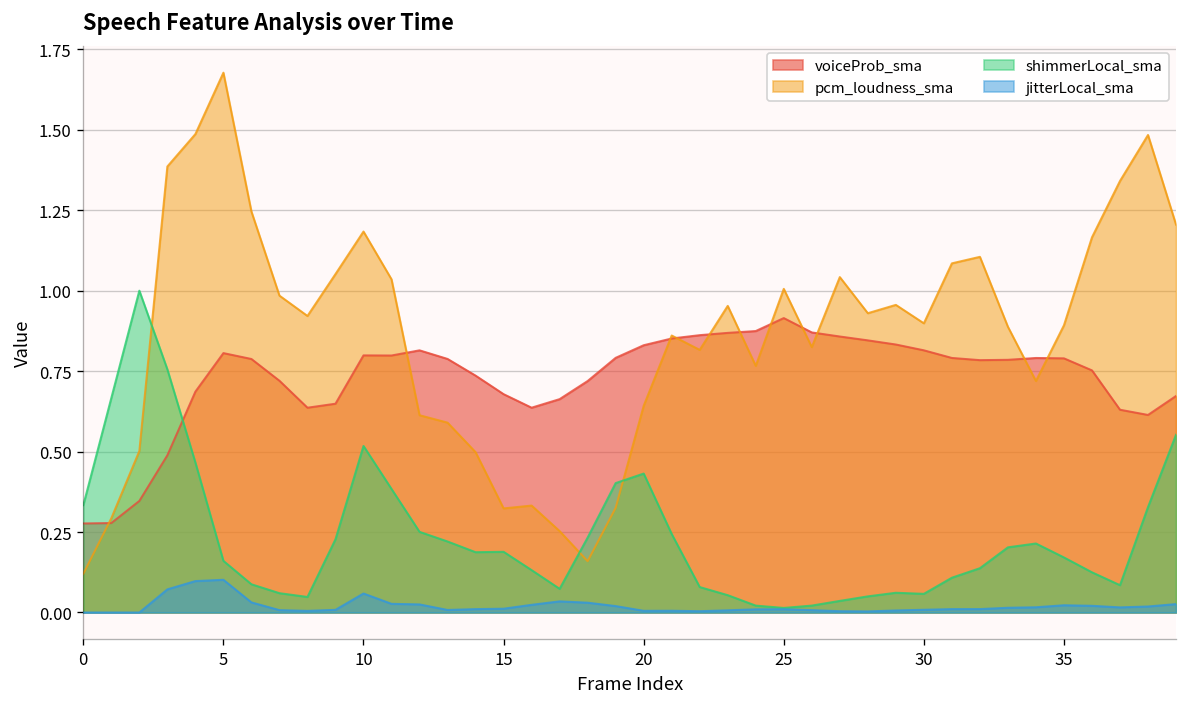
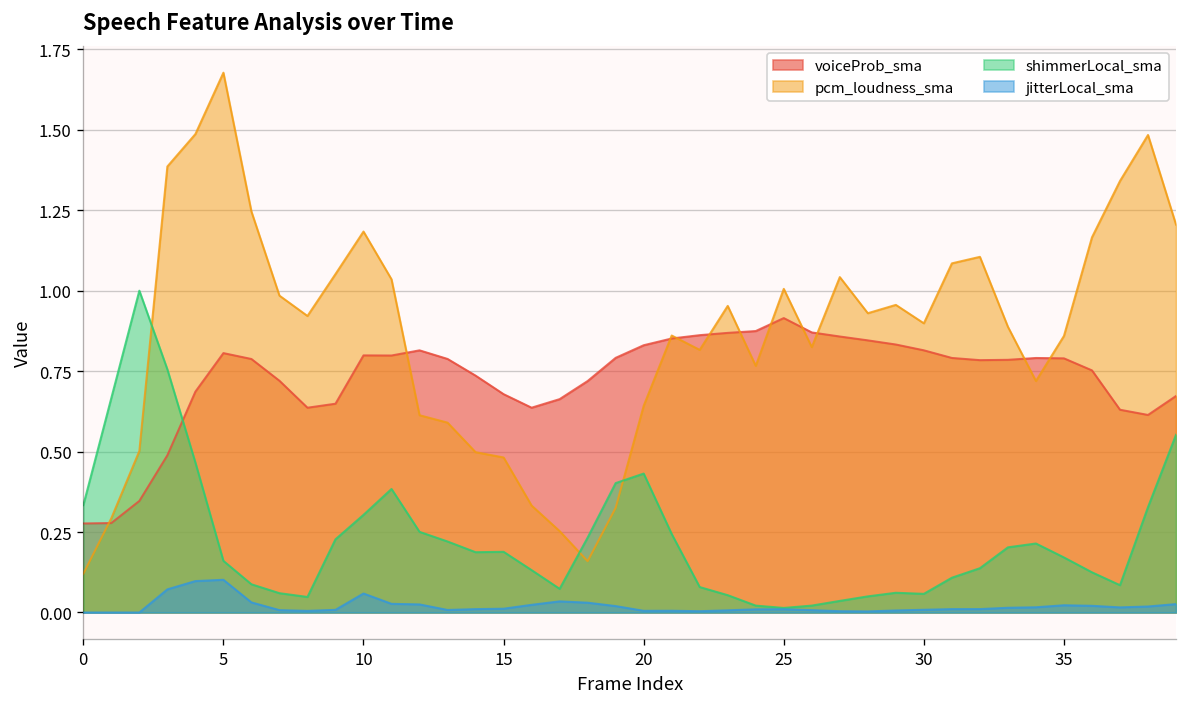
shimmerLocal_sma, 10: 0.52 -> 0.30
pcm_loudness_sma, 15: 0.32 -> 0.48
pcm_loudness_sma, 35: 0.89 -> 0.86
